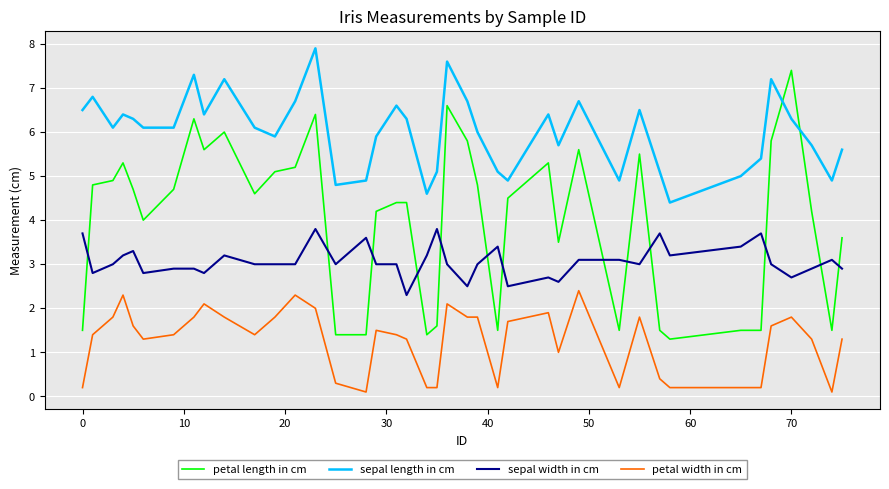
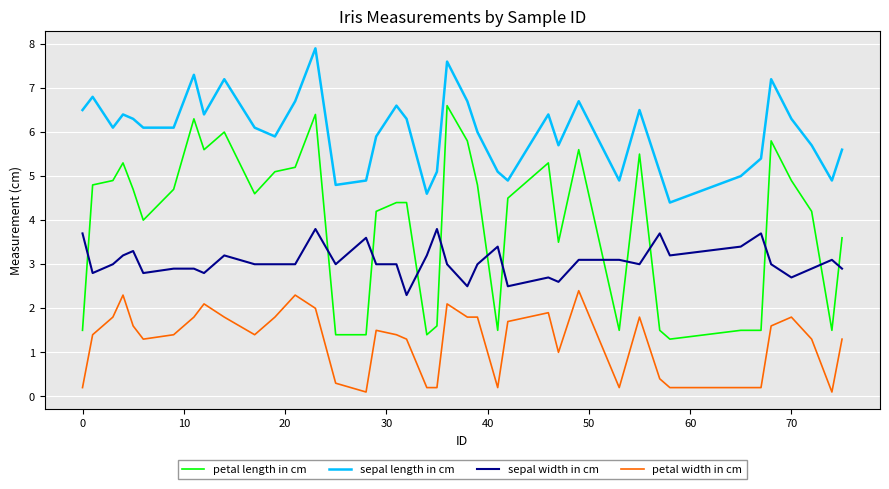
petal length in cm, 70: 7.4 -> 4.9
